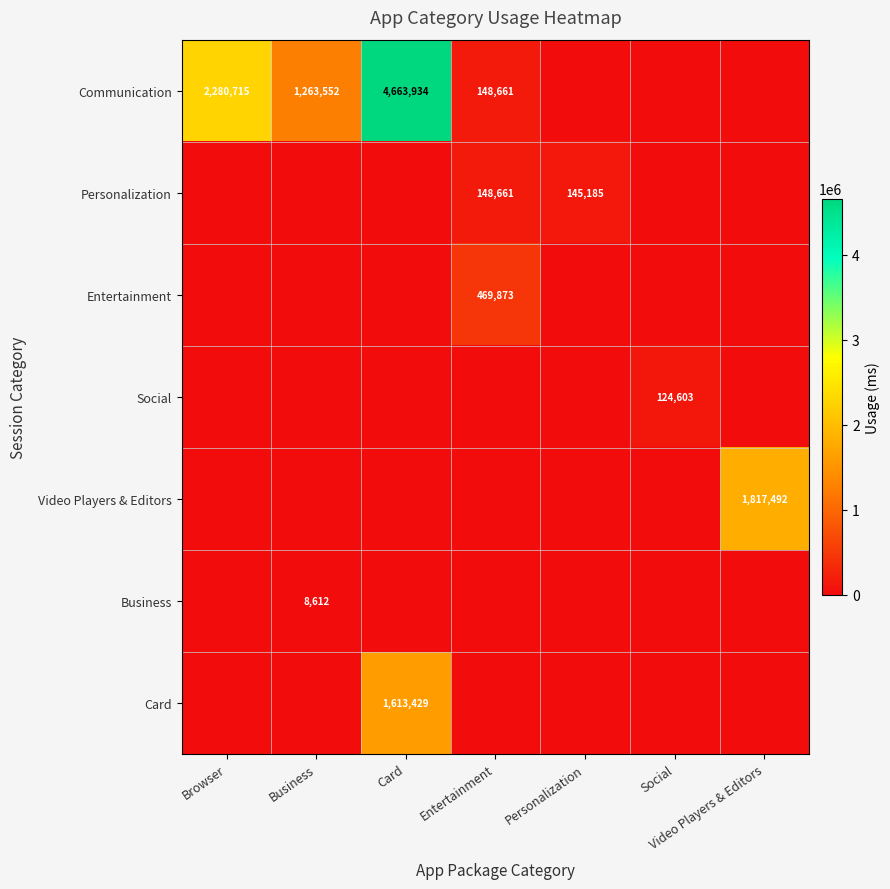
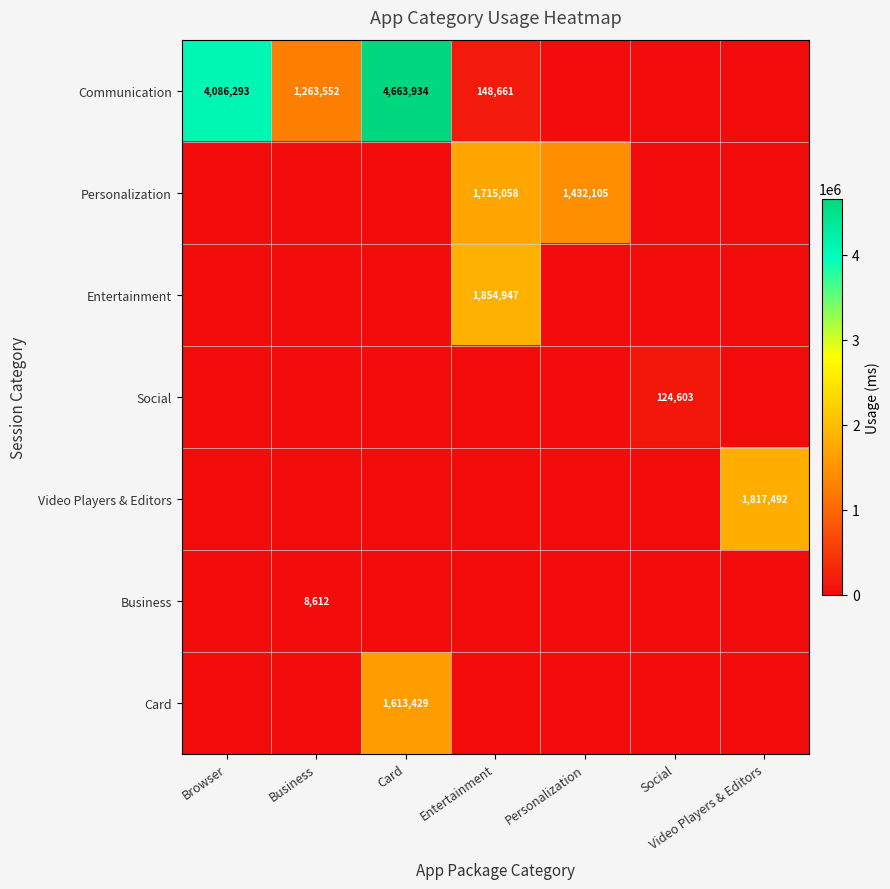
Communication, Browser: 2,280,715 -> 4,086,293
Personalization, Entertainment: 148,661 -> 1,715,058
Personalization, Personalization: 145,185 -> 1,432,105
Entertainment, Entertainment: 469,873 -> 1,854,947
